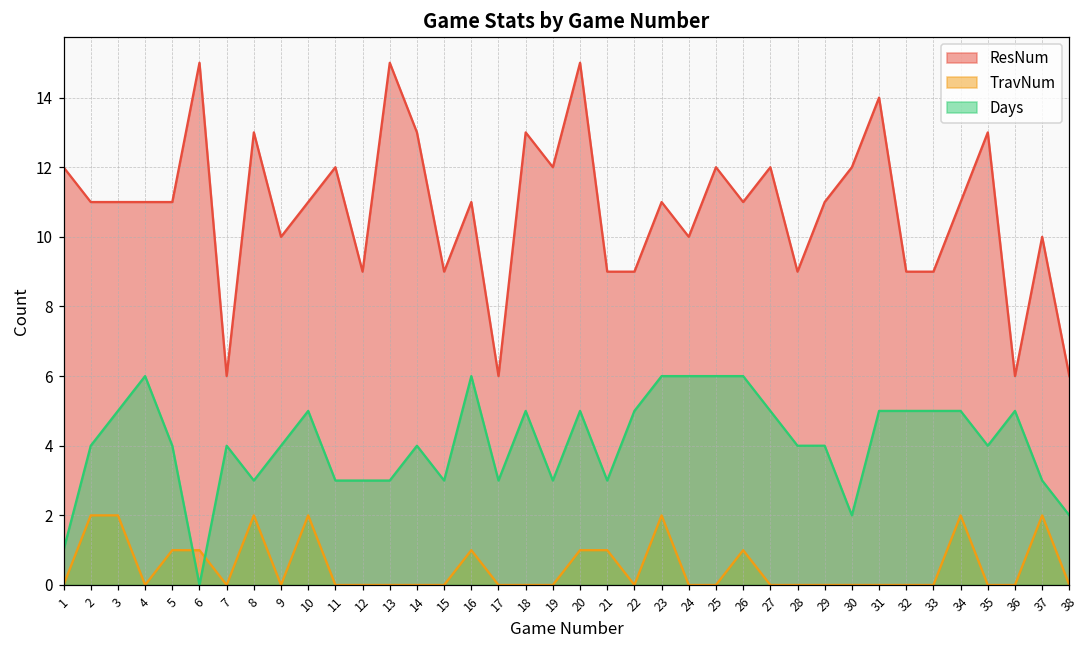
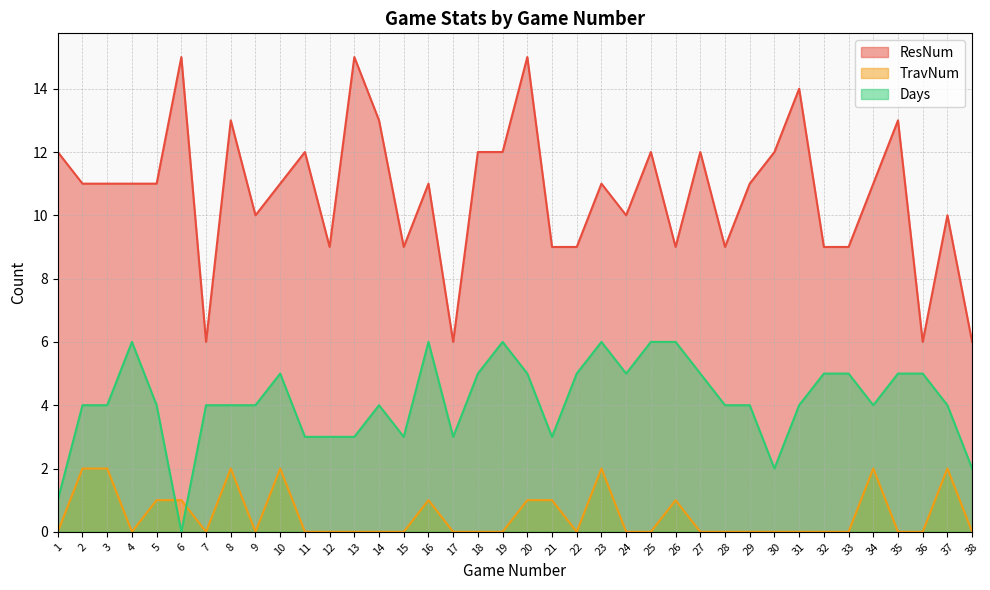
Days, 3: 5 -> 4
Days, 8: 3 -> 4
ResNum, 18: 13 -> 12
Days, 19: 3 -> 6
Days, 24: 6 -> 5
ResNum, 26: 11 -> 9
Days, 31: 5 -> 4
Days, 34: 5 -> 4
Days, 35: 4 -> 5
Days, 37: 3 -> 4
